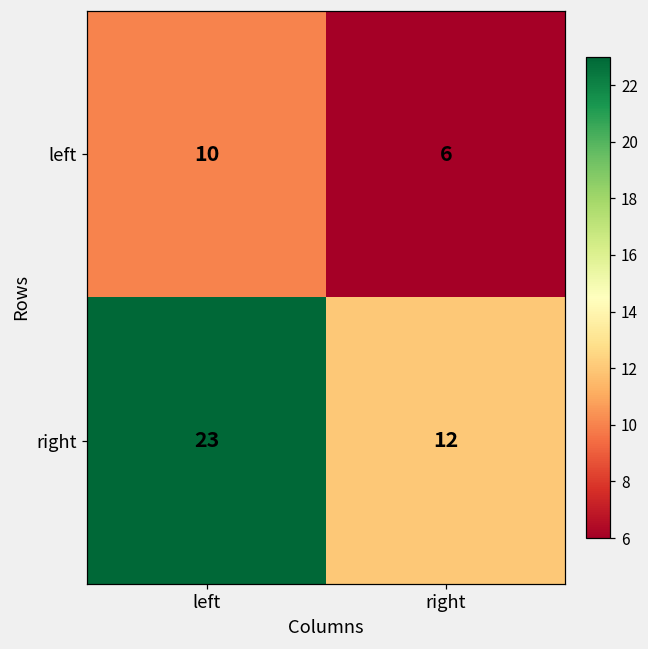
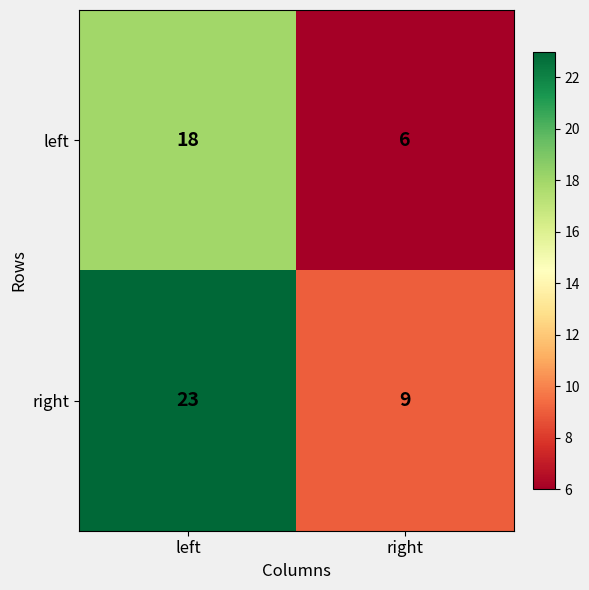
left, left: 10 -> 18
right, right: 12 -> 9
